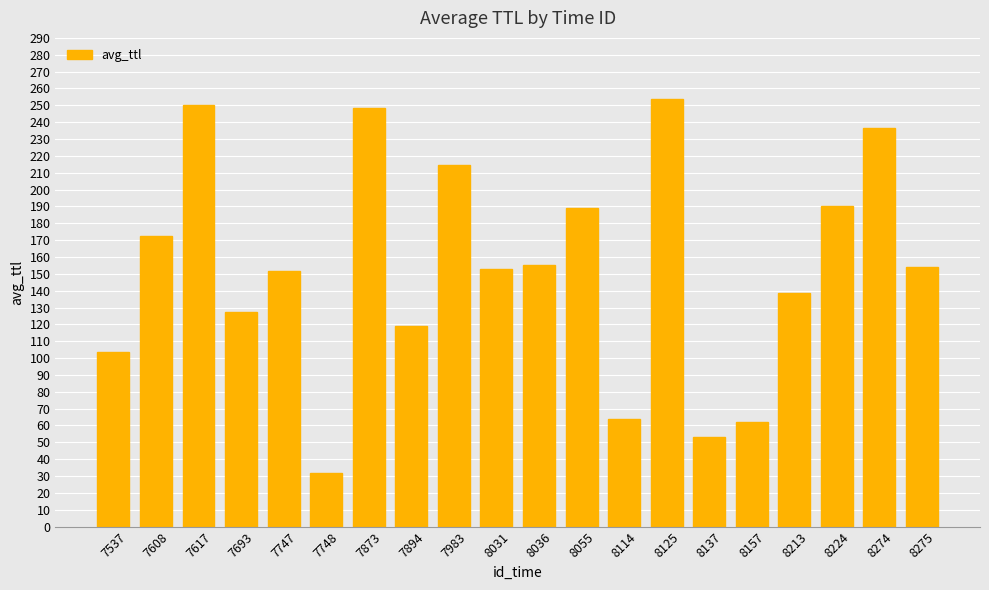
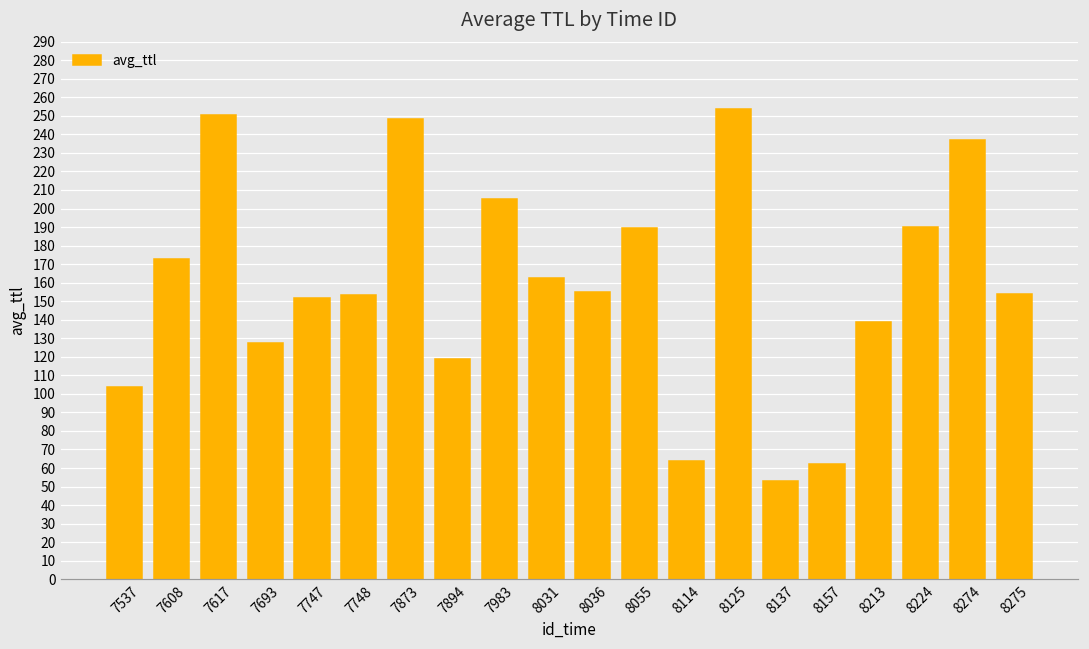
7748: 32 -> 154
7983: 215 -> 205
8031: 153 -> 163
